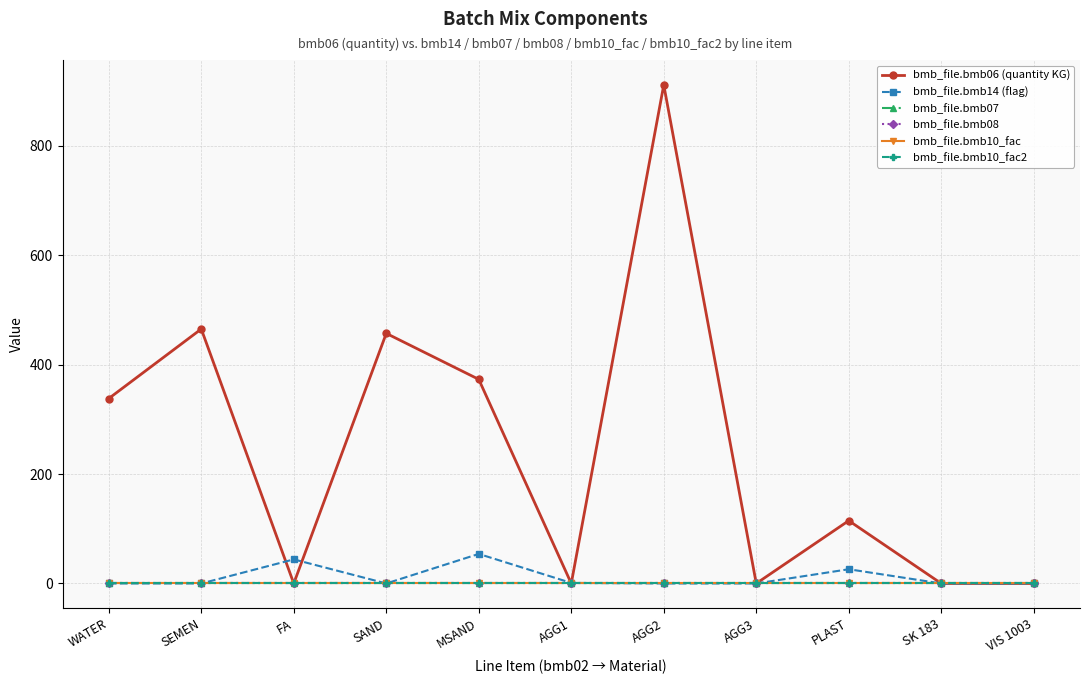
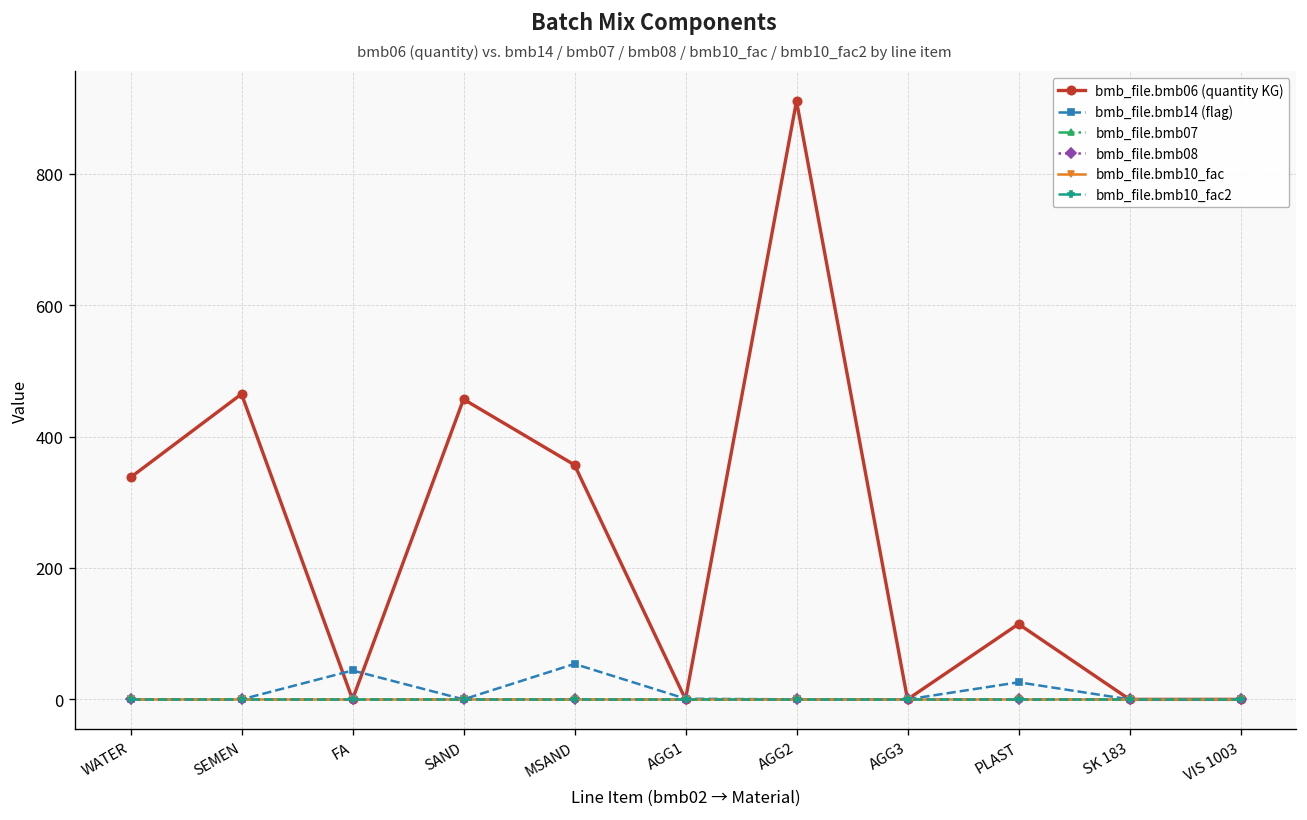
bmb_file.bmb06 (quantity KG), MSAND: 370 -> 360
